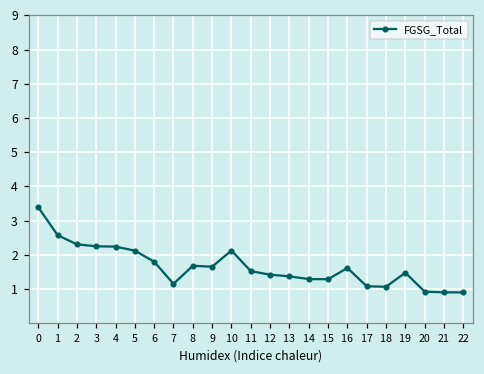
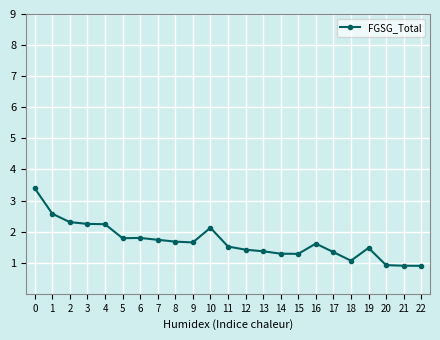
5: 2.1 -> 1.8
7: 1.1 -> 1.7
17: 1.1 -> 1.3
